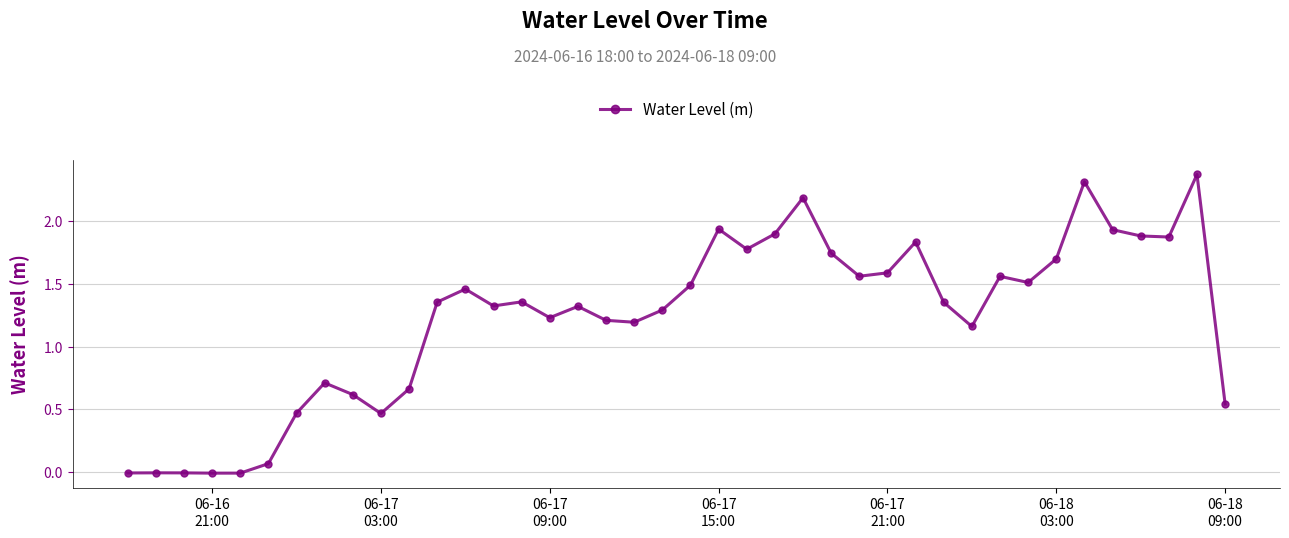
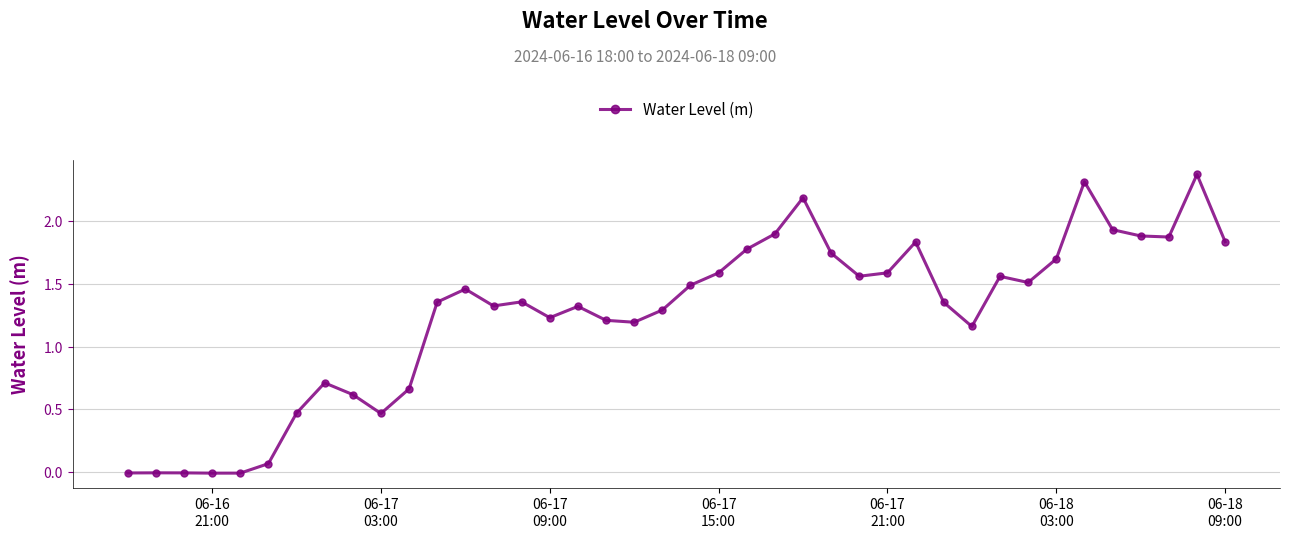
06-17 15:00: 1.94 -> 1.59
06-18 09:00: 0.54 -> 1.84
